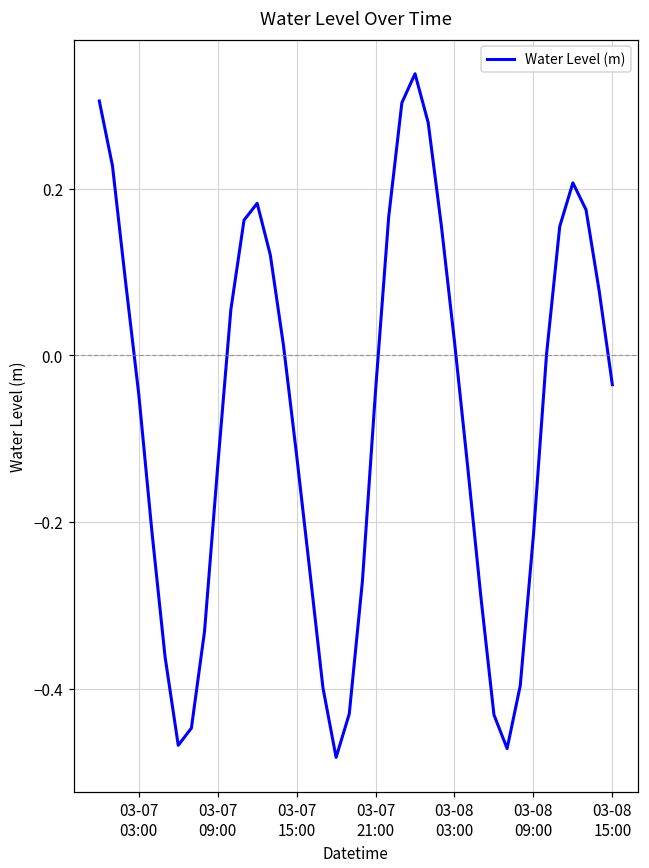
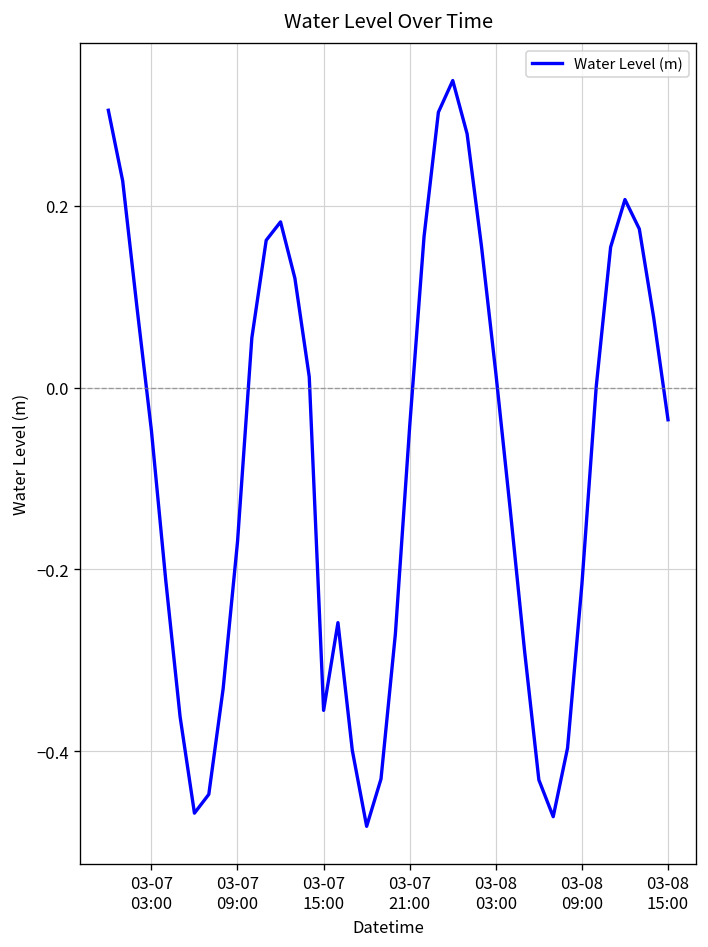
03-07 09:00: -0.13 -> -0.17
03-07 15:00: -0.12 -> -0.36
